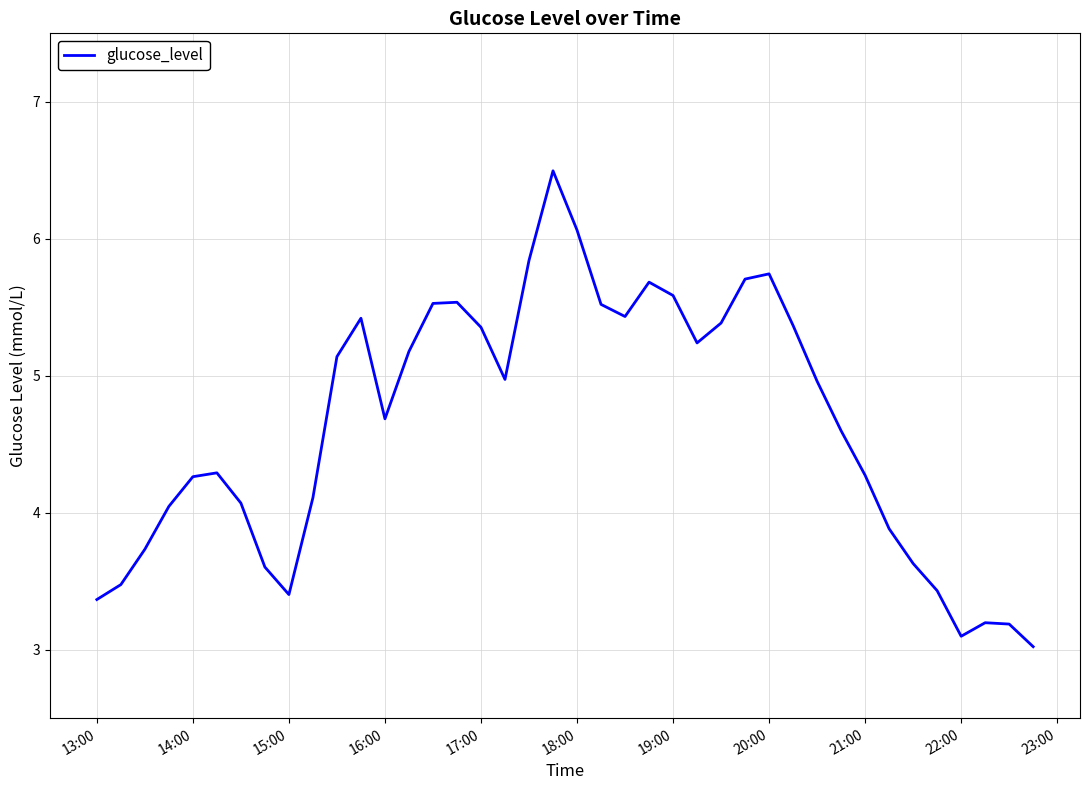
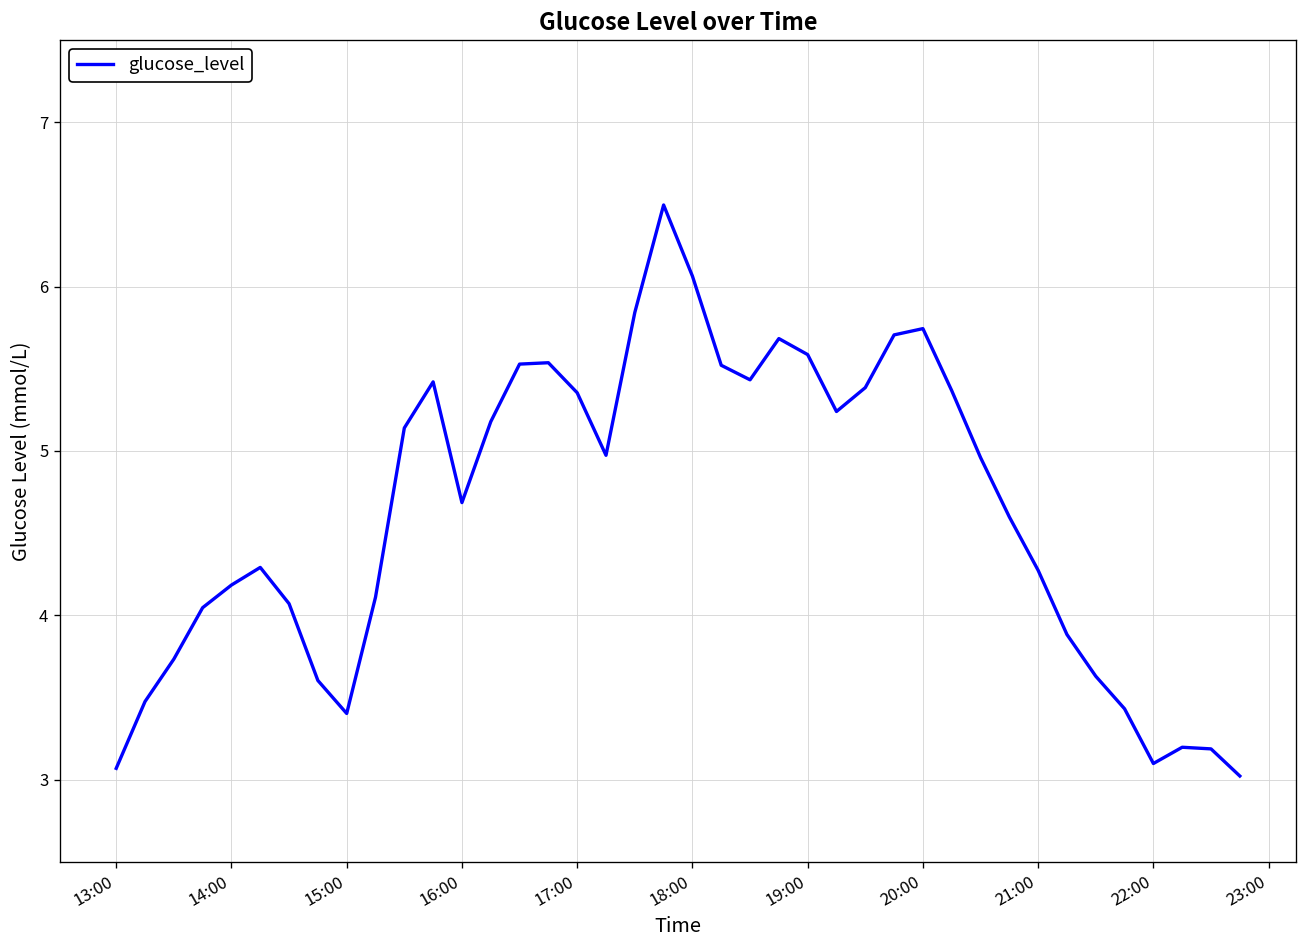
13:00: 3.37 -> 3.07
14:00: 4.26 -> 4.18
